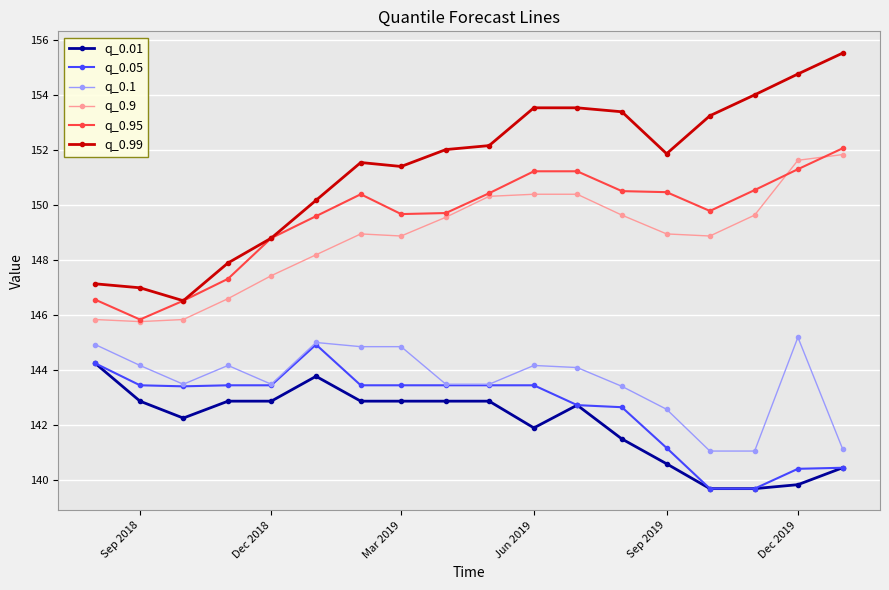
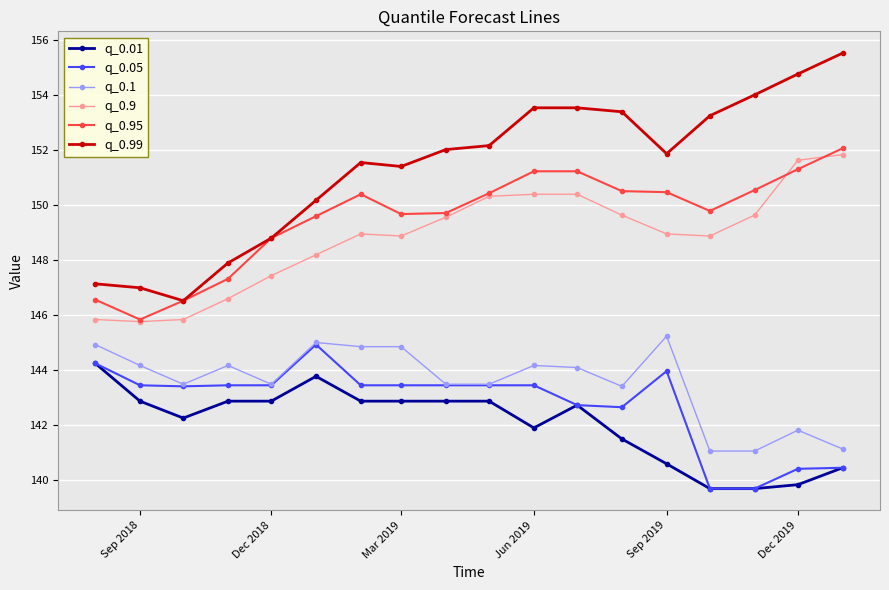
q_0.05, Sep 2019: 141.2 -> 143.9
q_0.1, Sep 2019: 142.6 -> 145.2
q_0.1, Dec 2019: 145.2 -> 141.8
